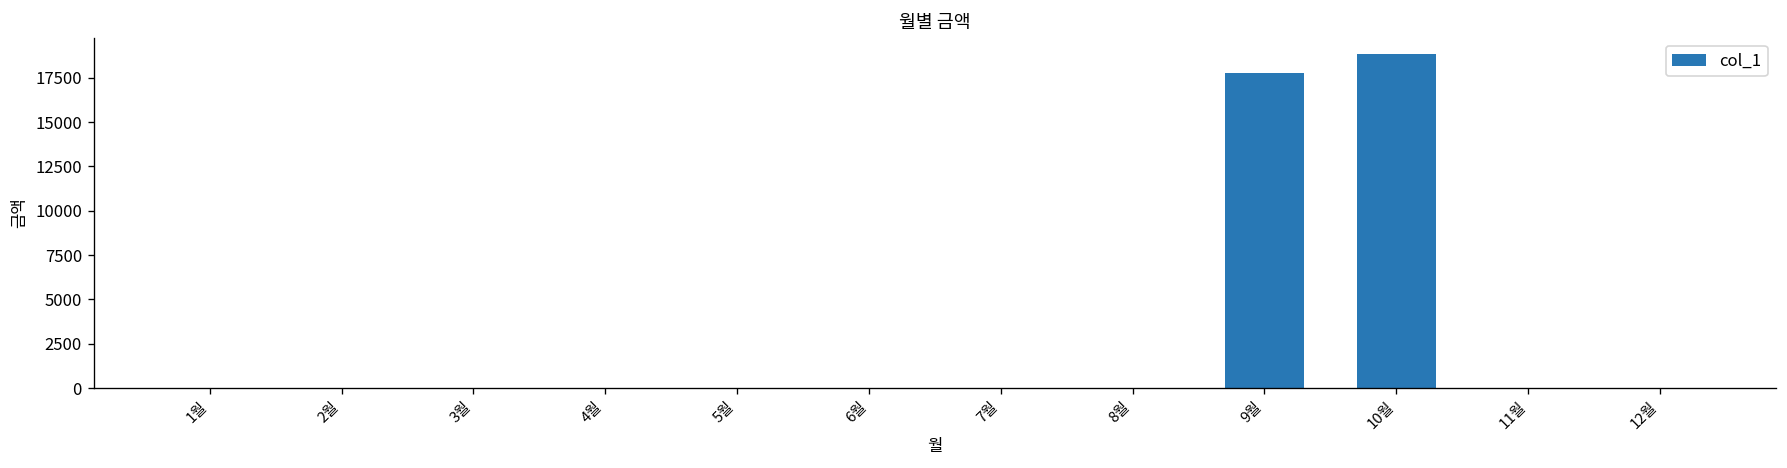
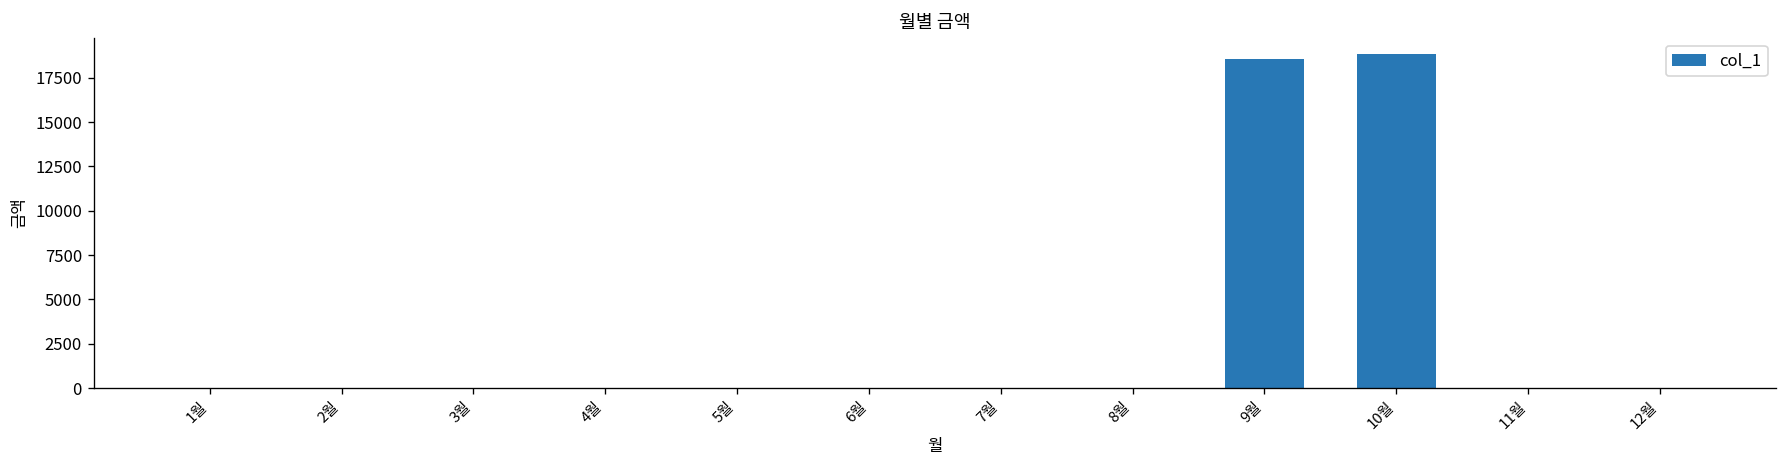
9월: 17800 -> 18600
